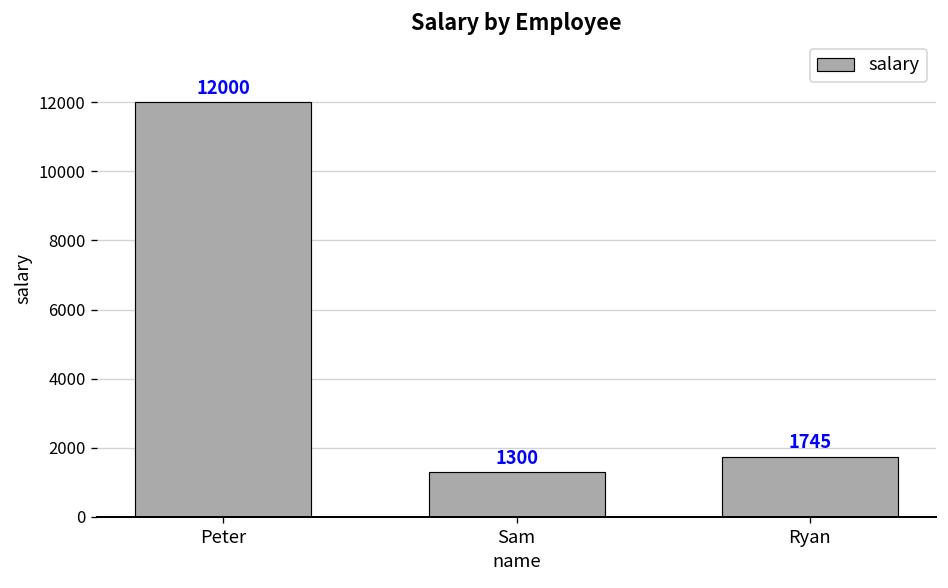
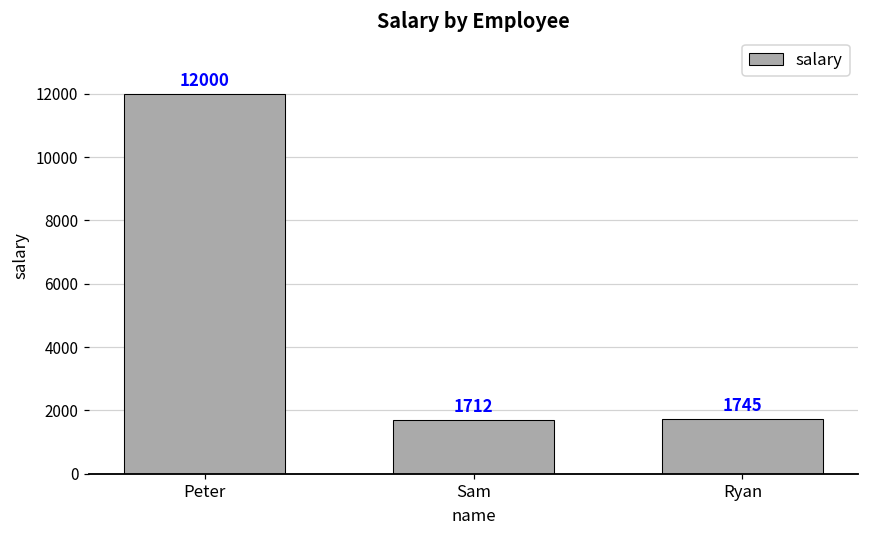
Sam: 1300 -> 1712
